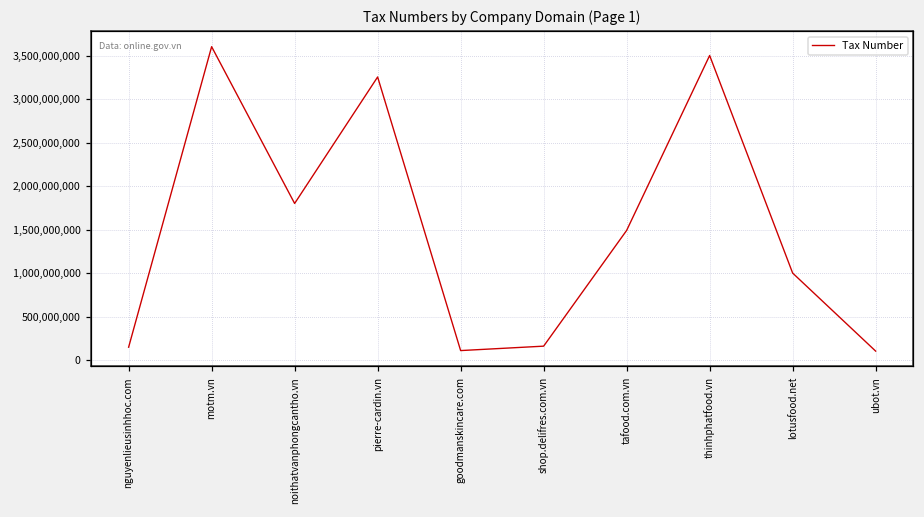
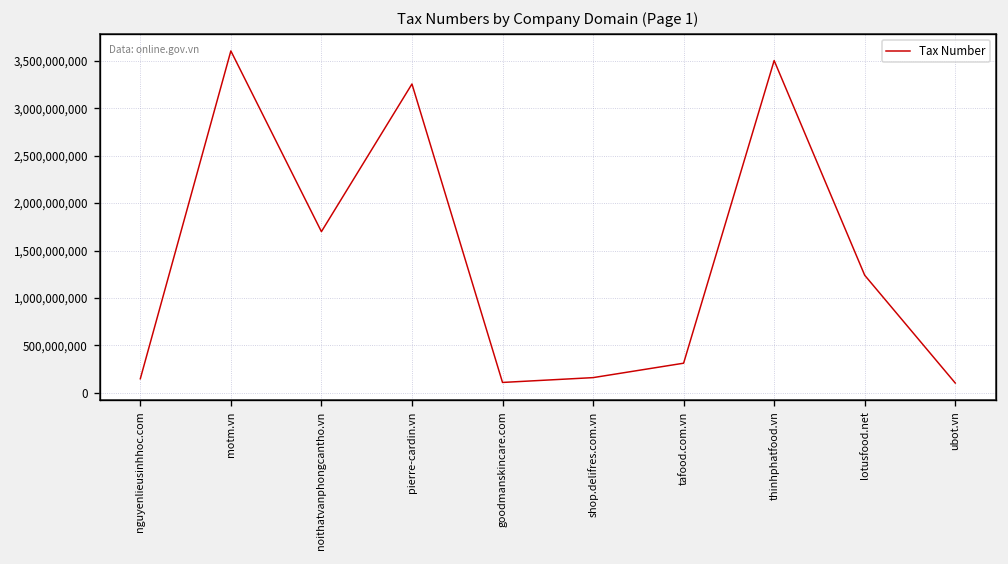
noithatvanphongcantho.vn: 1,800,000,000 -> 1,700,000,000
tafood.com.vn: 1,500,000,000 -> 300,000,000
lotusfood.net: 1,000,000,000 -> 1,200,000,000
